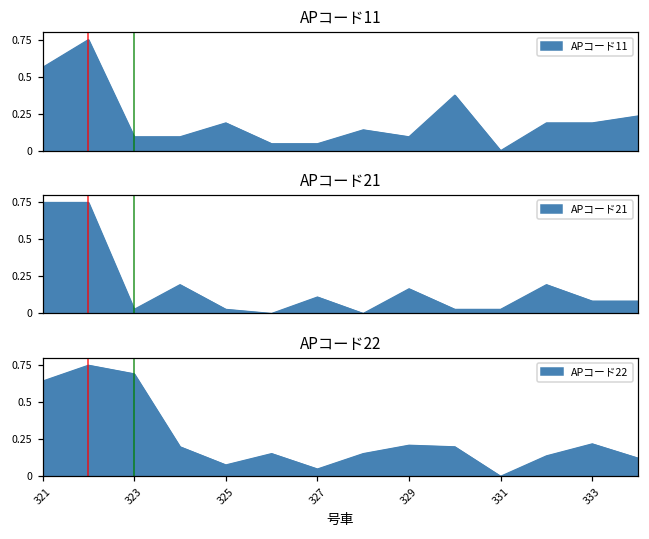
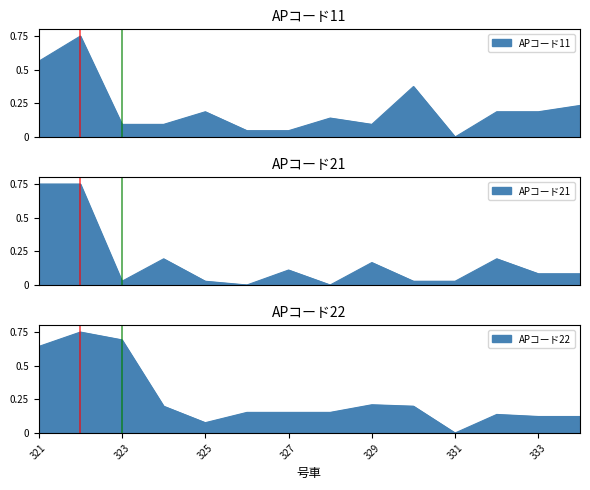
APコード22, 327: 0.05 -> 0.15
APコード22, 333: 0.22 -> 0.12
